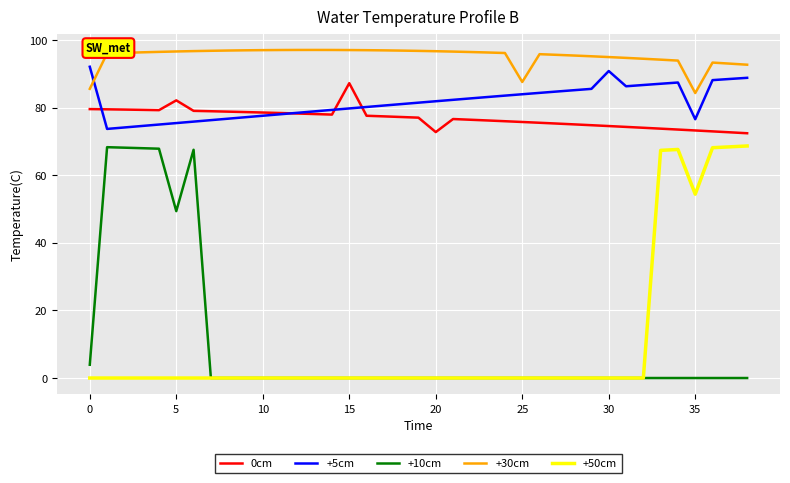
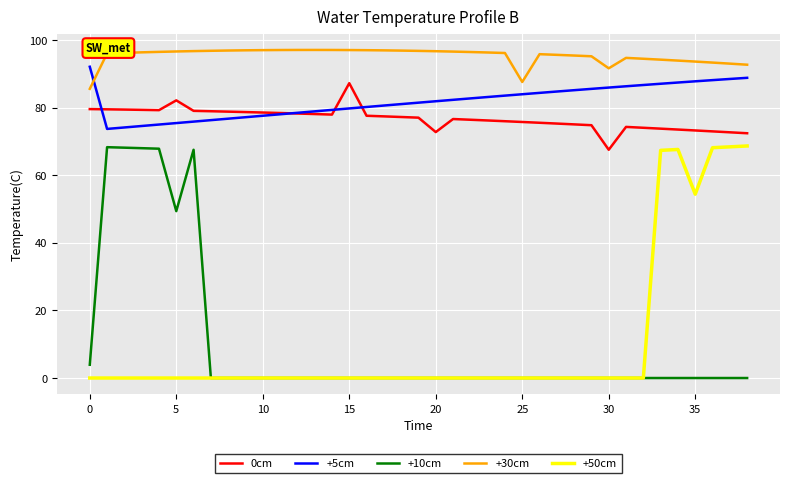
0cm, 30: 75 -> 68
+5cm, 30: 91 -> 86
+30cm, 30: 95 -> 92
+5cm, 35: 77 -> 88
+30cm, 35: 84 -> 94
